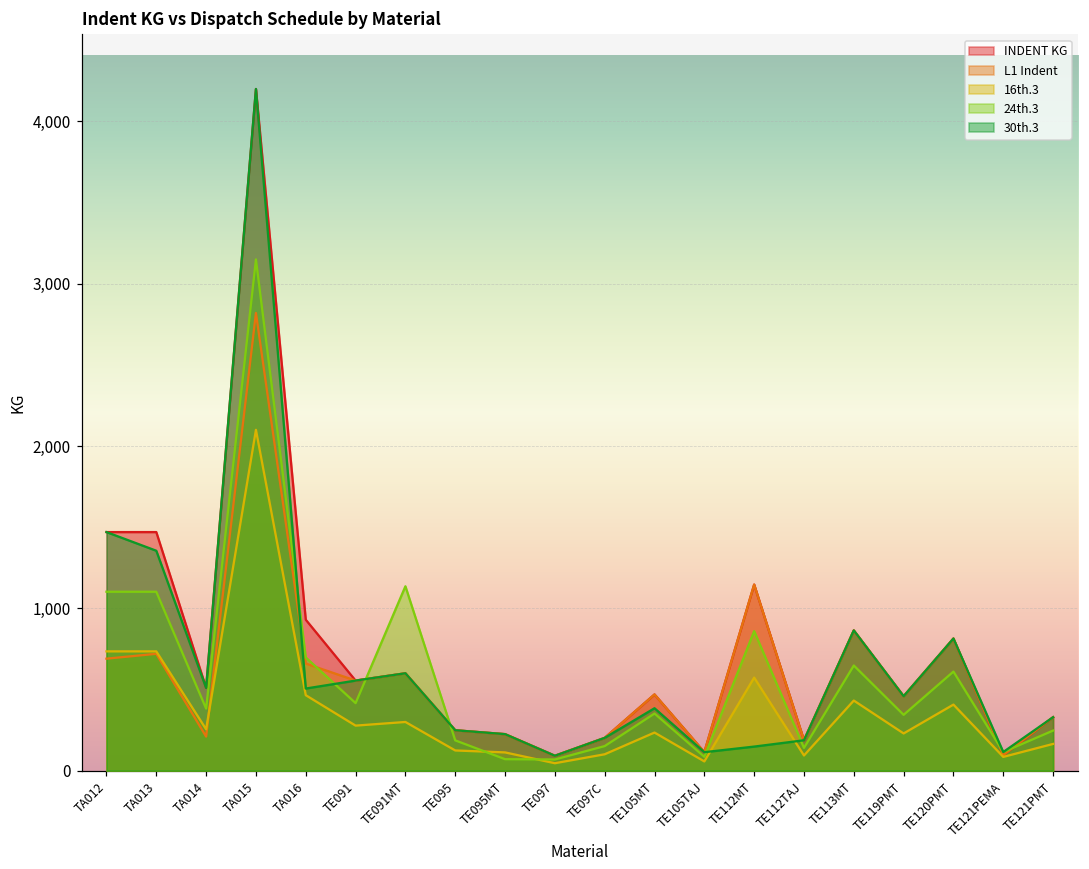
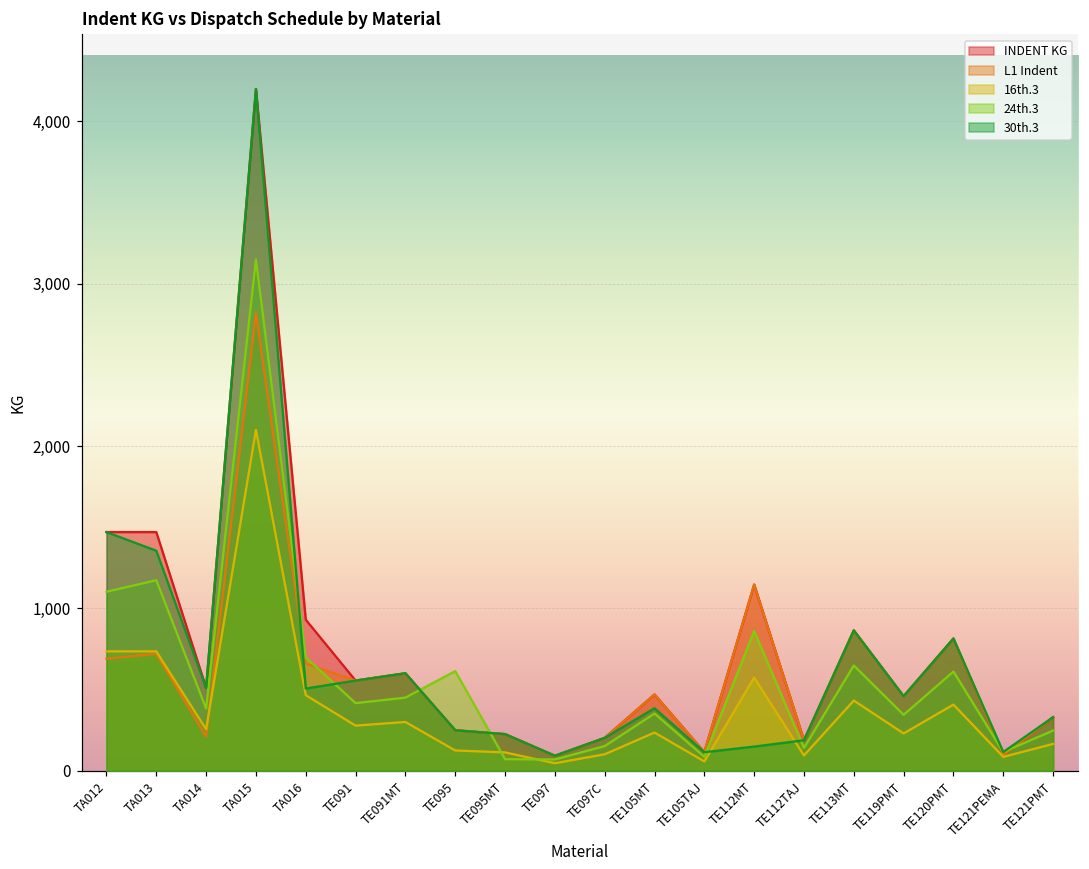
24th.3, TA013: 1,100 -> 1,170
24th.3, TE091MT: 1,140 -> 450
24th.3, TE095: 190 -> 610
